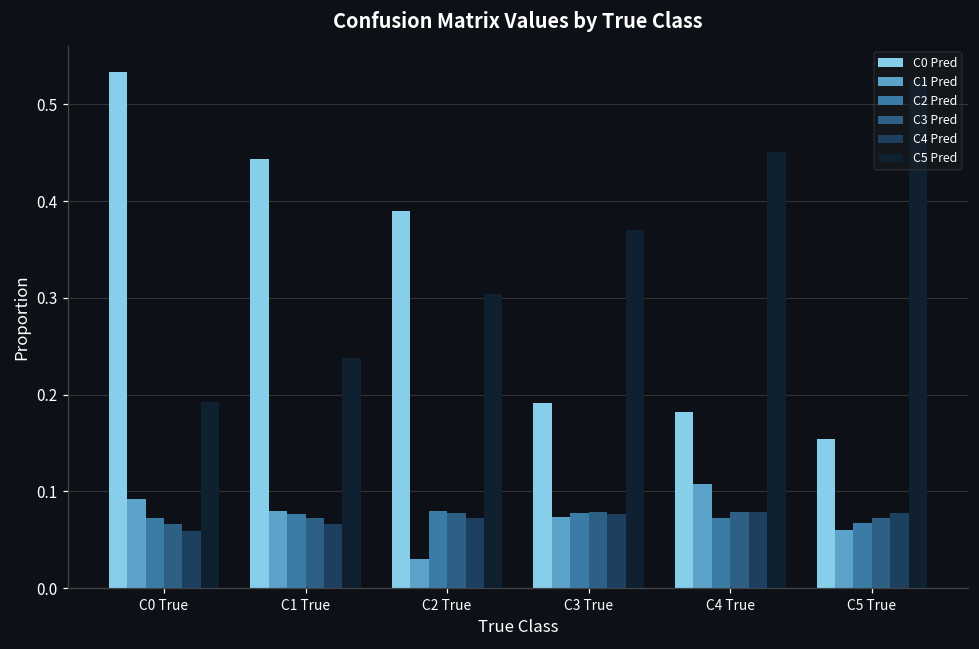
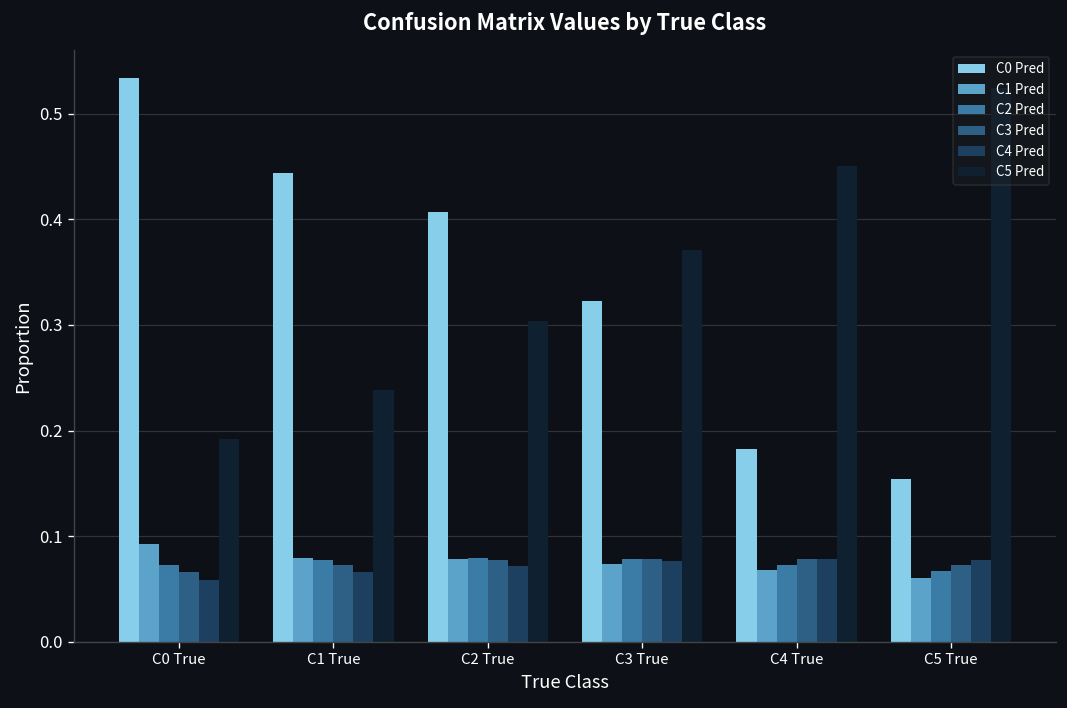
C0 Pred, C2 True: 0.39 -> 0.41
C1 Pred, C2 True: 0.03 -> 0.08
C0 Pred, C3 True: 0.19 -> 0.32
C1 Pred, C4 True: 0.11 -> 0.07
